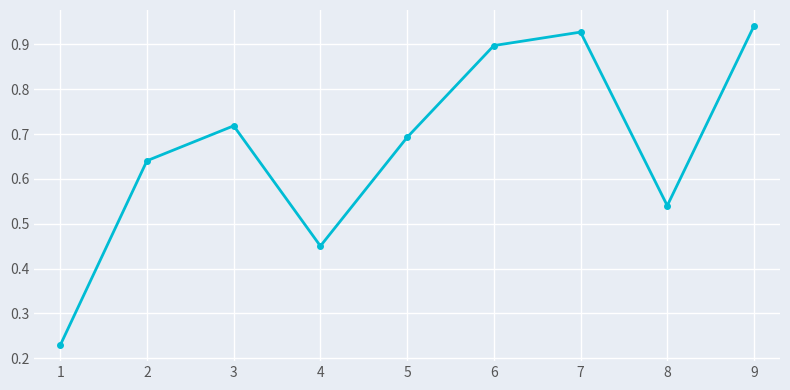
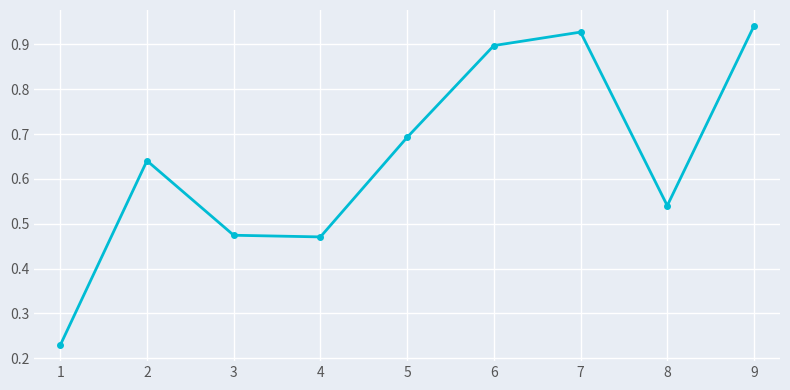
3: 0.72 -> 0.47
4: 0.45 -> 0.47
